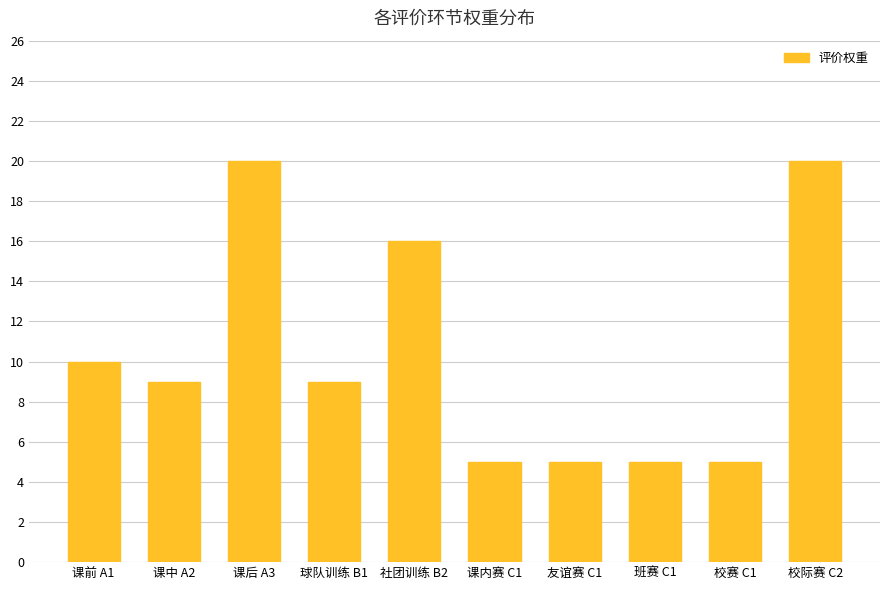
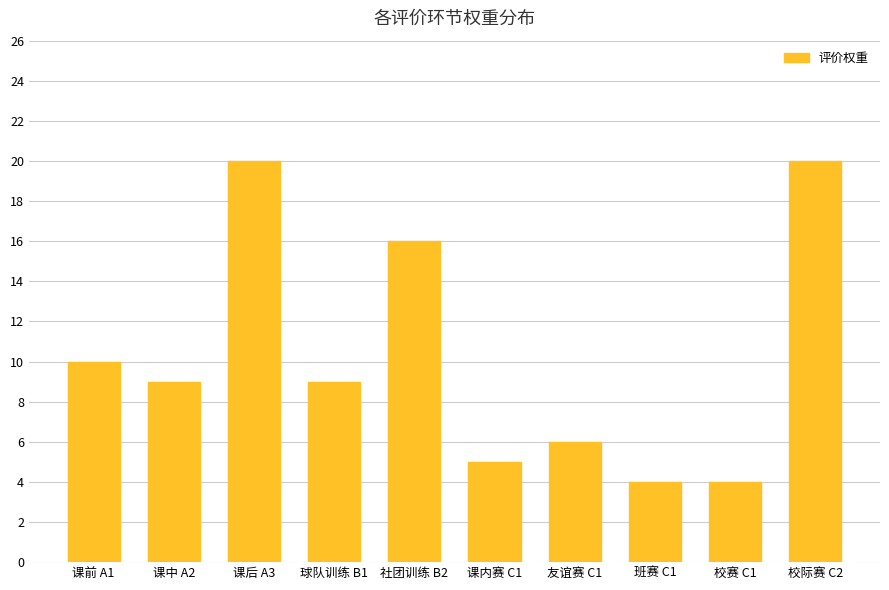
友谊赛 C1: 5 -> 6
班赛 C1: 5 -> 4
校赛 C1: 5 -> 4
